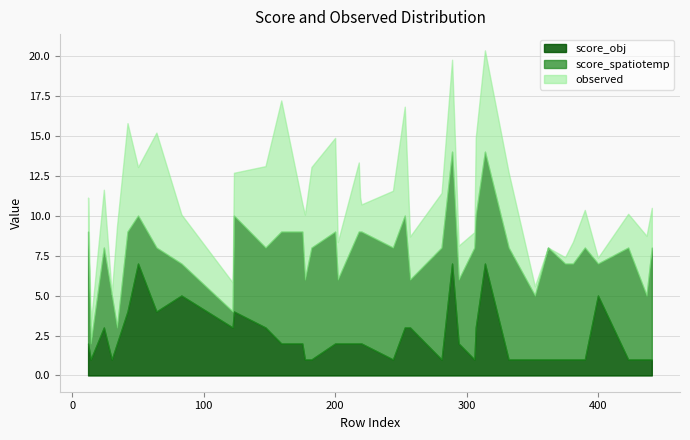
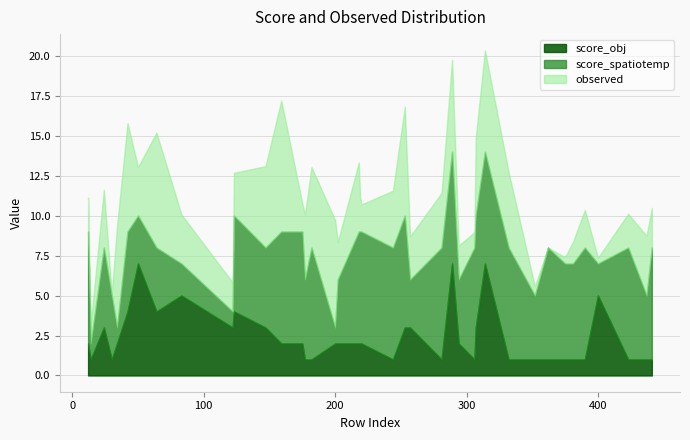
score_spatiotemp, 200: 7 -> 1
observed, 200: 5.9 -> 6.7
